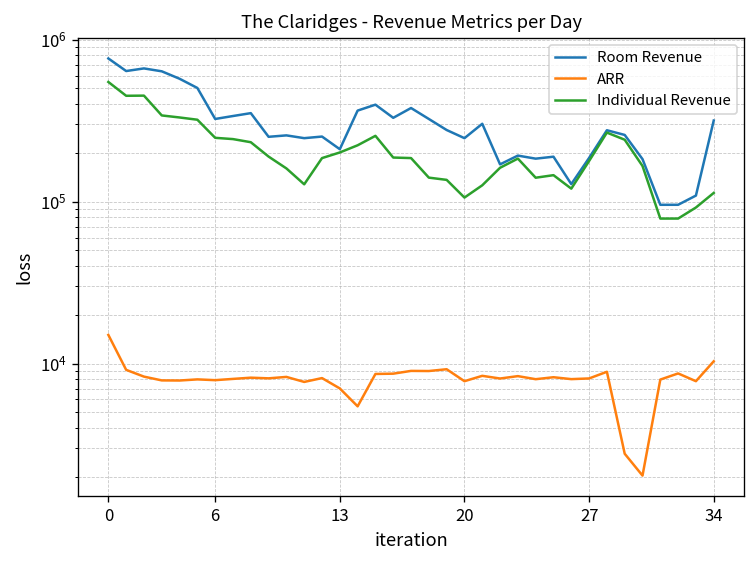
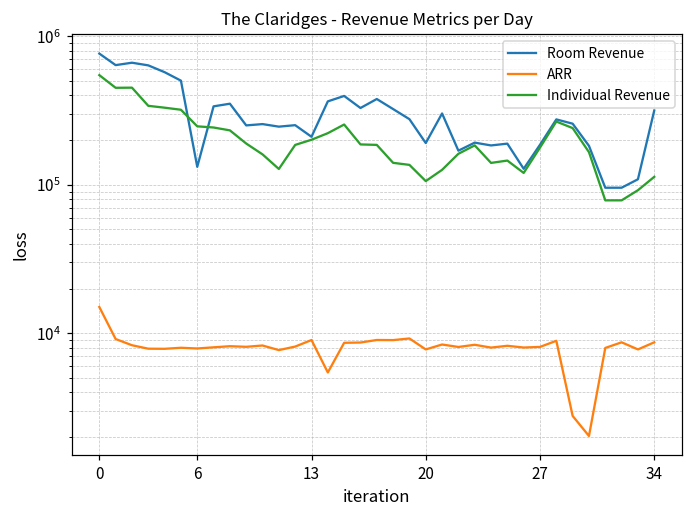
Room Revenue, 6: 320000 -> 130000
ARR, 13: 7000 -> 9000
Room Revenue, 20: 250000 -> 190000
ARR, 34: 10000 -> 9000
